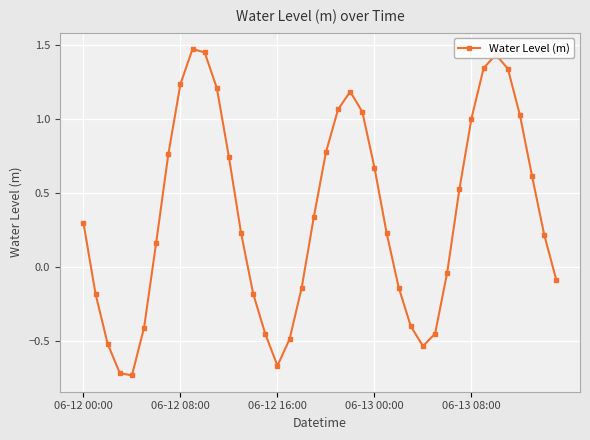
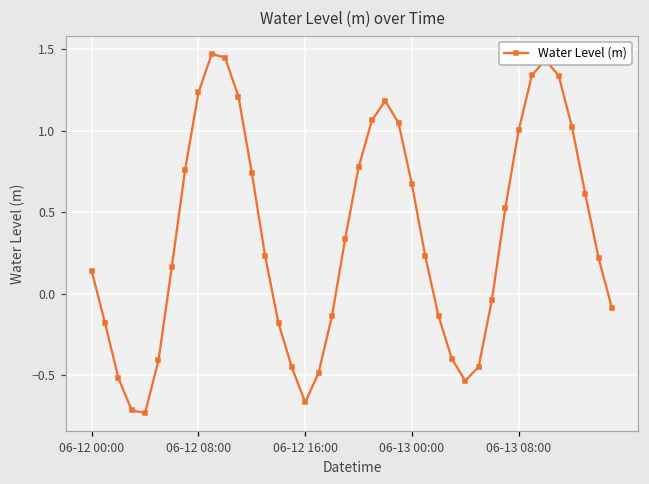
06-12 00:00: 0.30 -> 0.14
